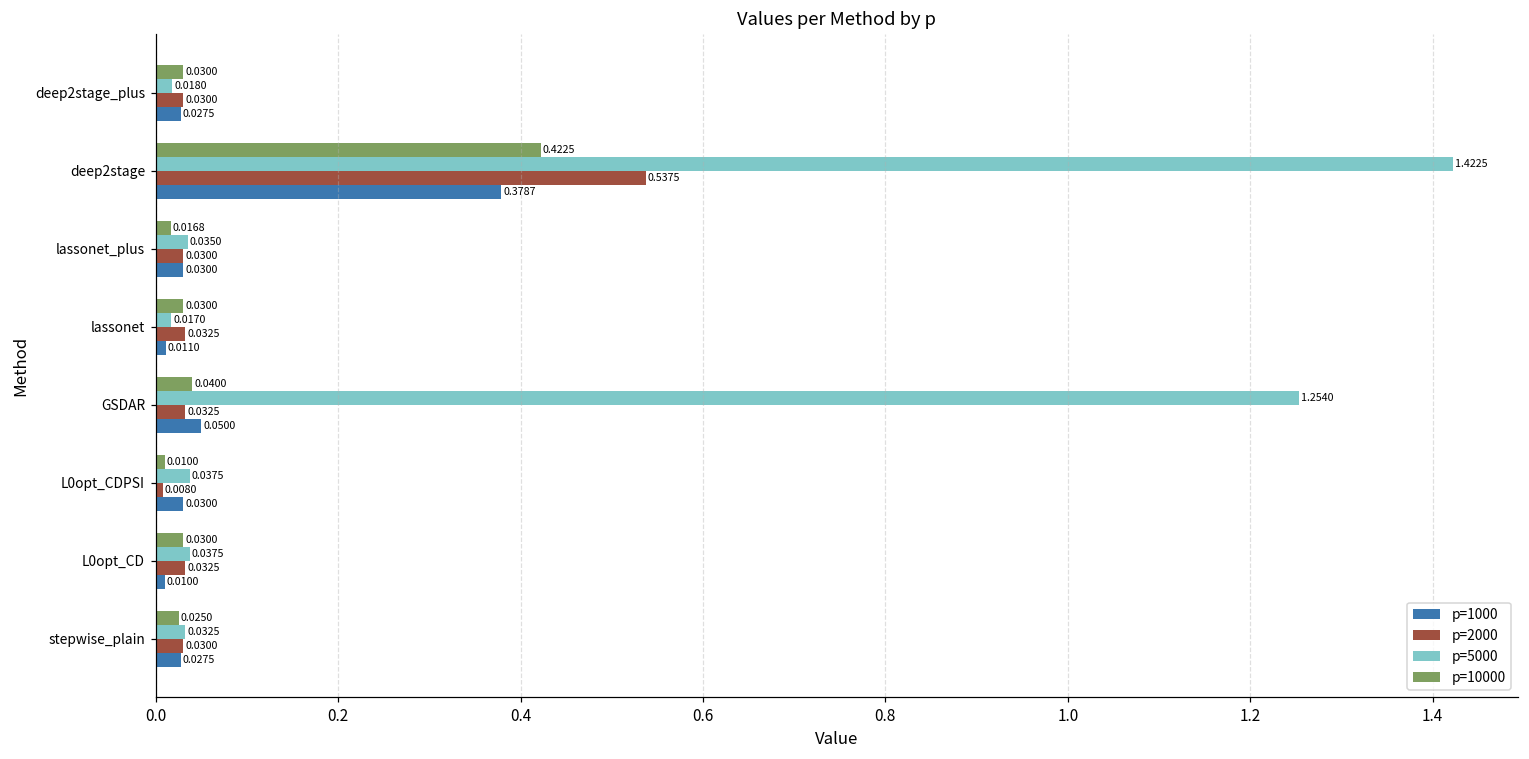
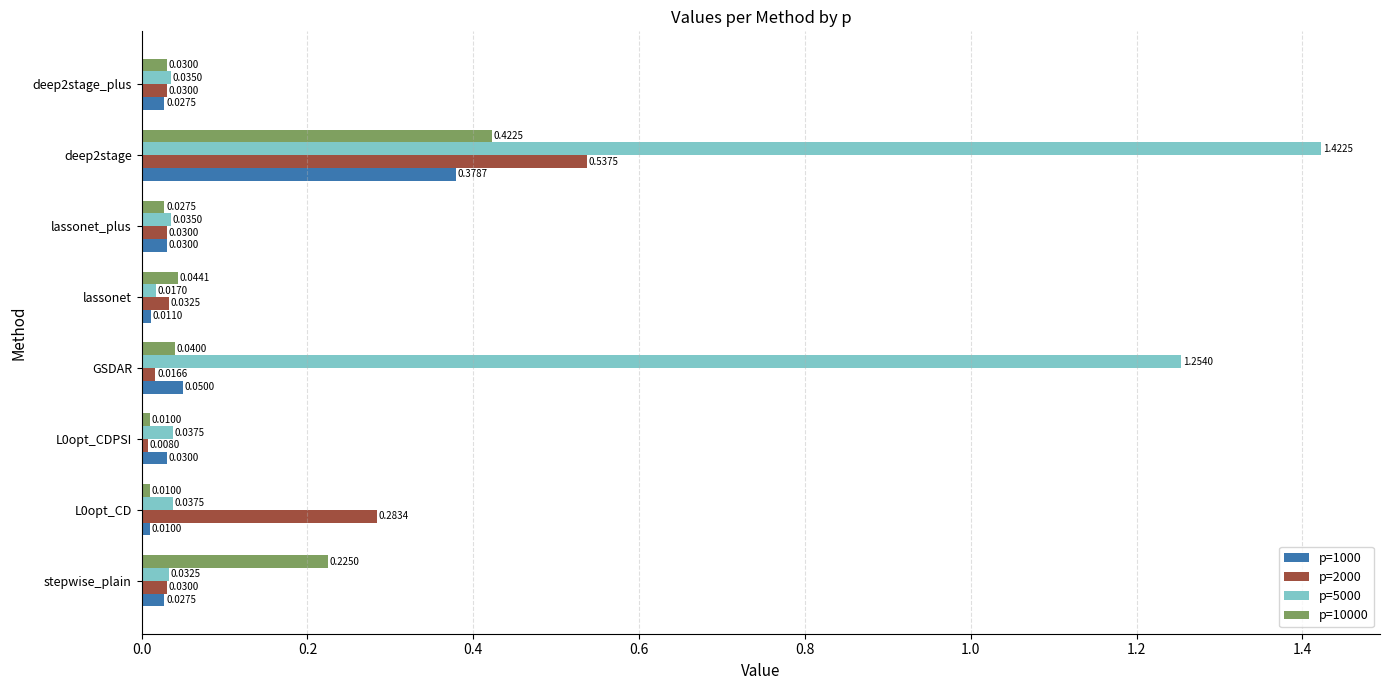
p=5000, deep2stage_plus: 0.0180 -> 0.0350
p=10000, lassonet_plus: 0.0168 -> 0.0275
p=10000, lassonet: 0.0300 -> 0.0441
p=2000, GSDAR: 0.0325 -> 0.0166
p=10000, L0opt_CD: 0.0300 -> 0.0100
p=2000, L0opt_CD: 0.0325 -> 0.2834
p=10000, stepwise_plain: 0.0250 -> 0.2250
